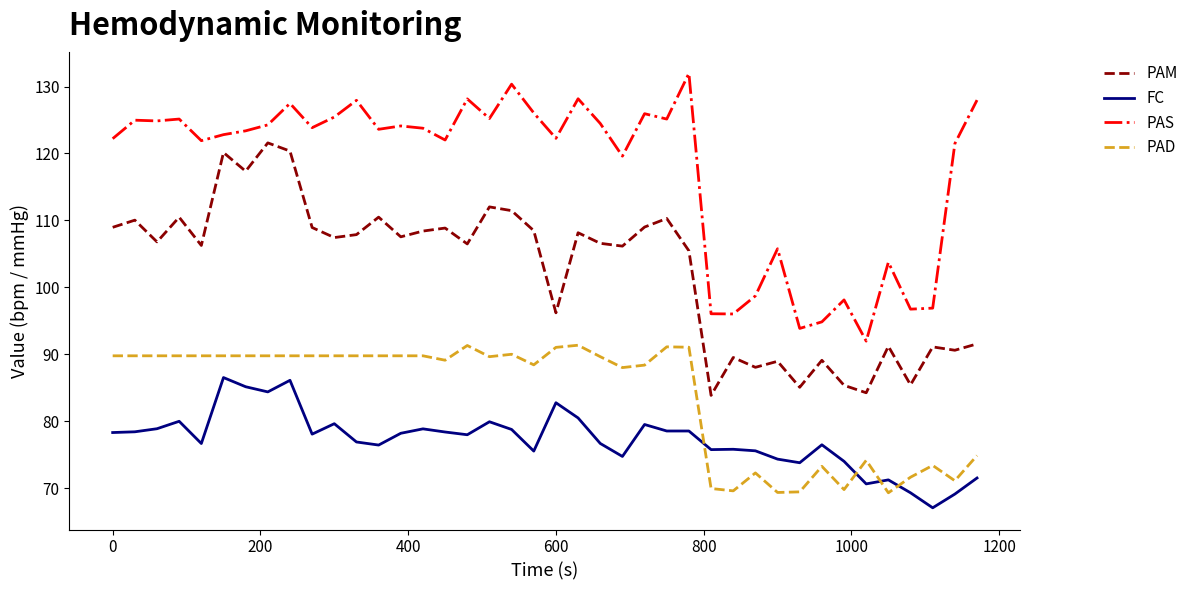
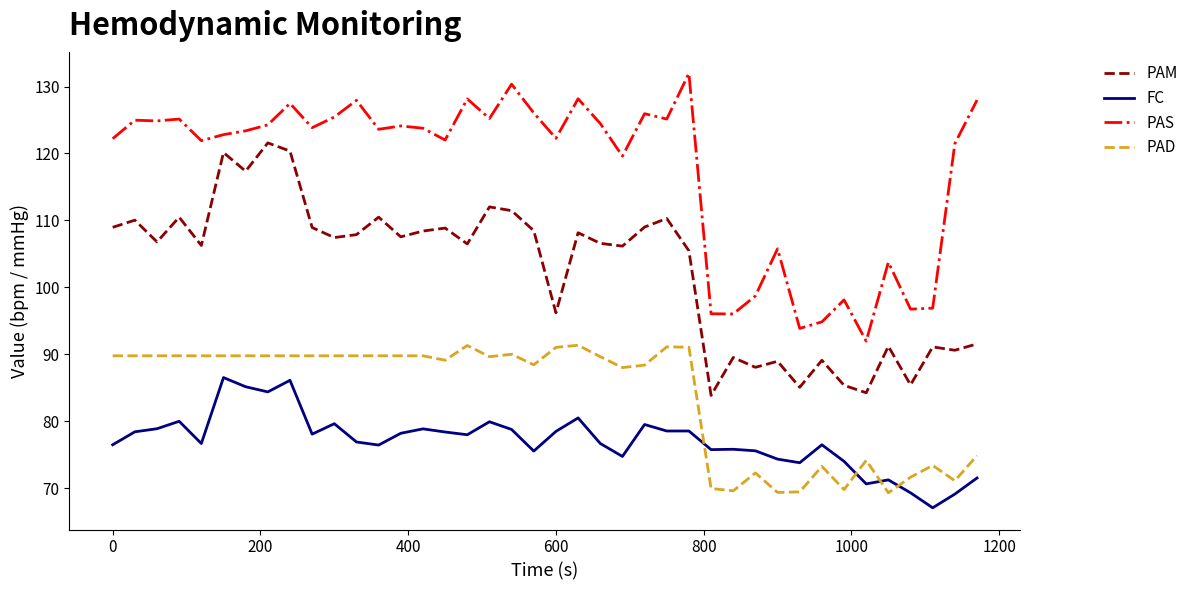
FC, 0: 78 -> 76
FC, 600: 83 -> 78
